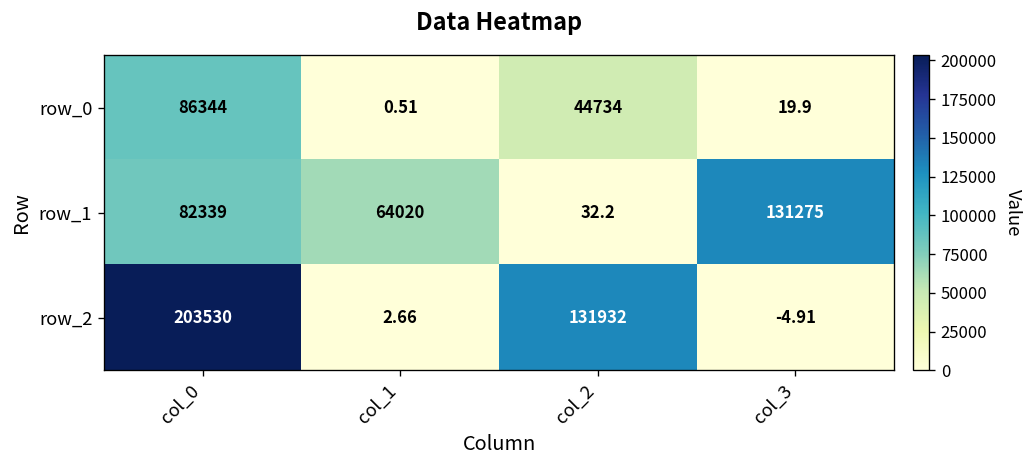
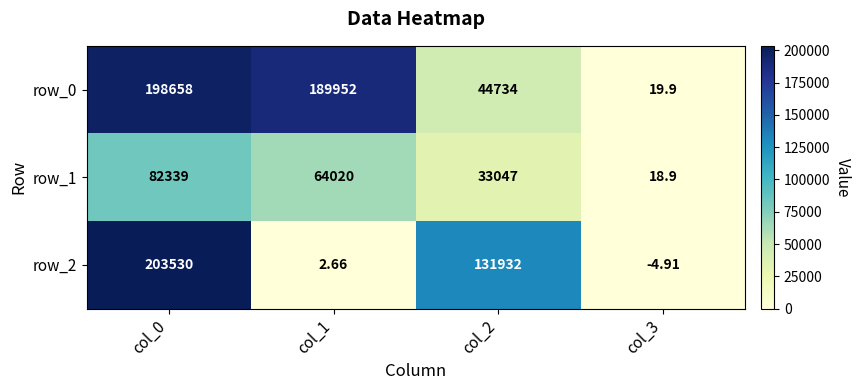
row_0, col_0: 86344 -> 198658
row_0, col_1: 0.51 -> 189952
row_1, col_2: 32.2 -> 33047
row_1, col_3: 131275 -> 18.9
